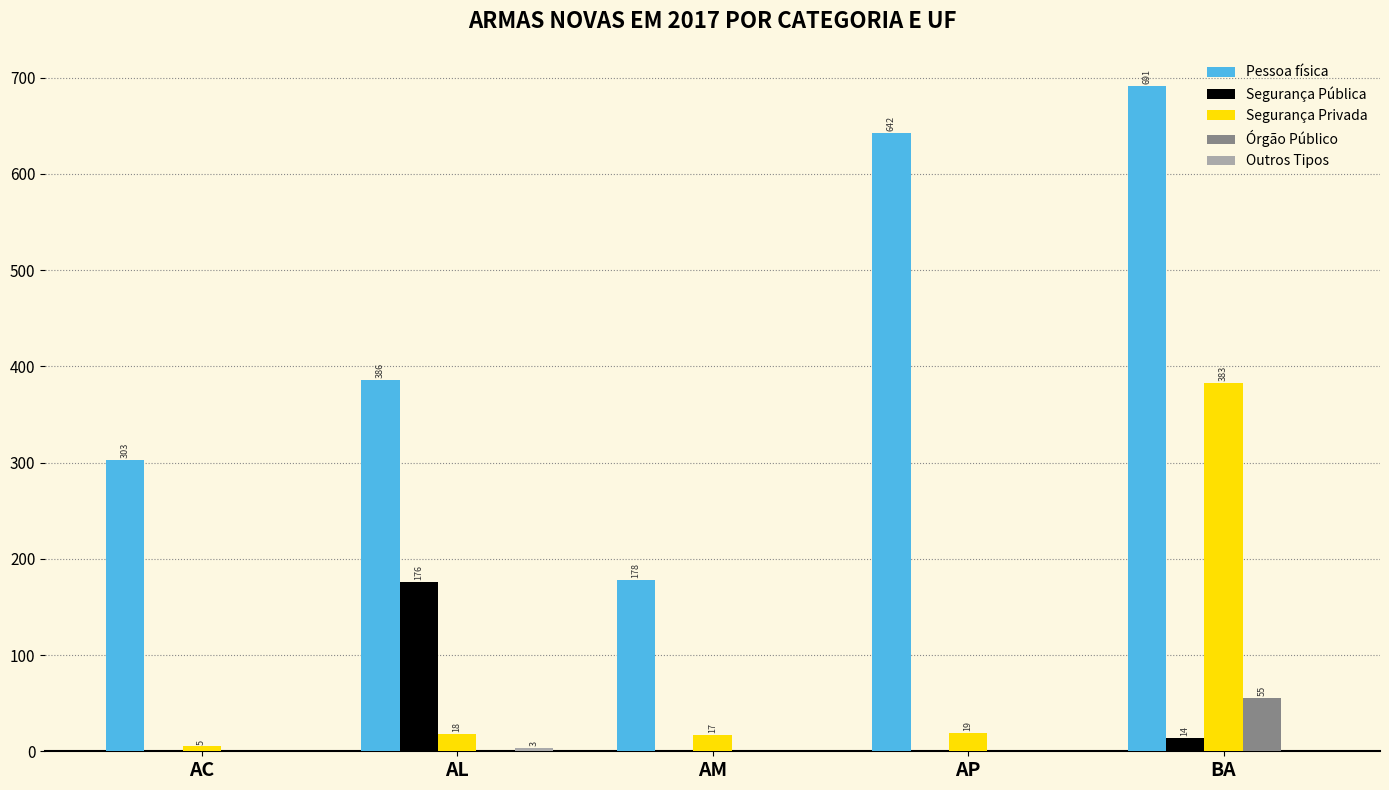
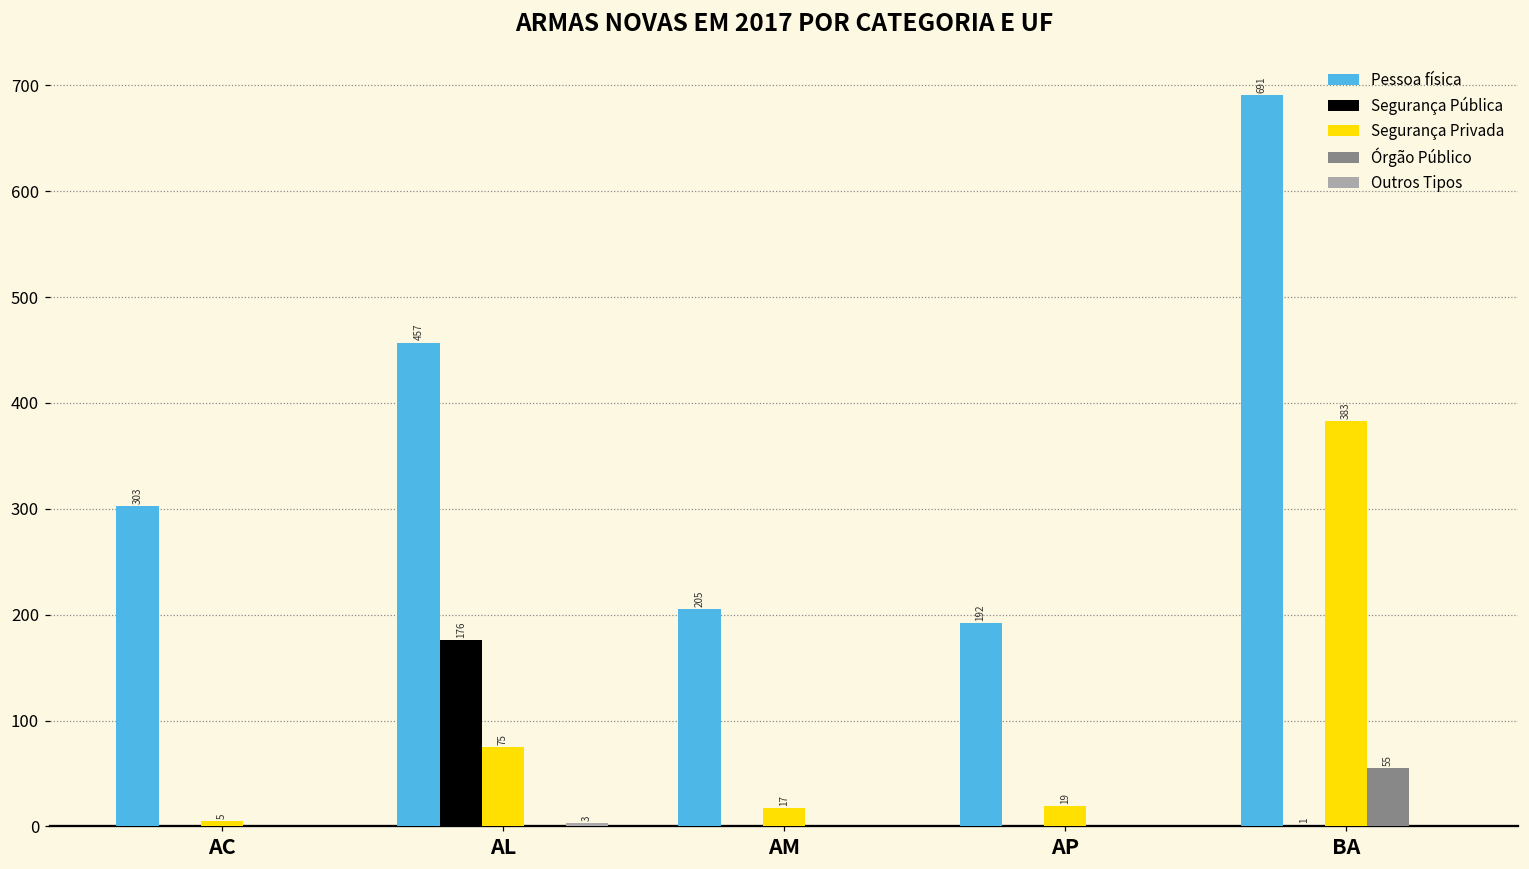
Pessoa física, AL: 386 -> 457
Segurança Privada, AL: 18 -> 75
Pessoa física, AM: 178 -> 205
Pessoa física, AP: 642 -> 192
Segurança Pública, BA: 14 -> 1
